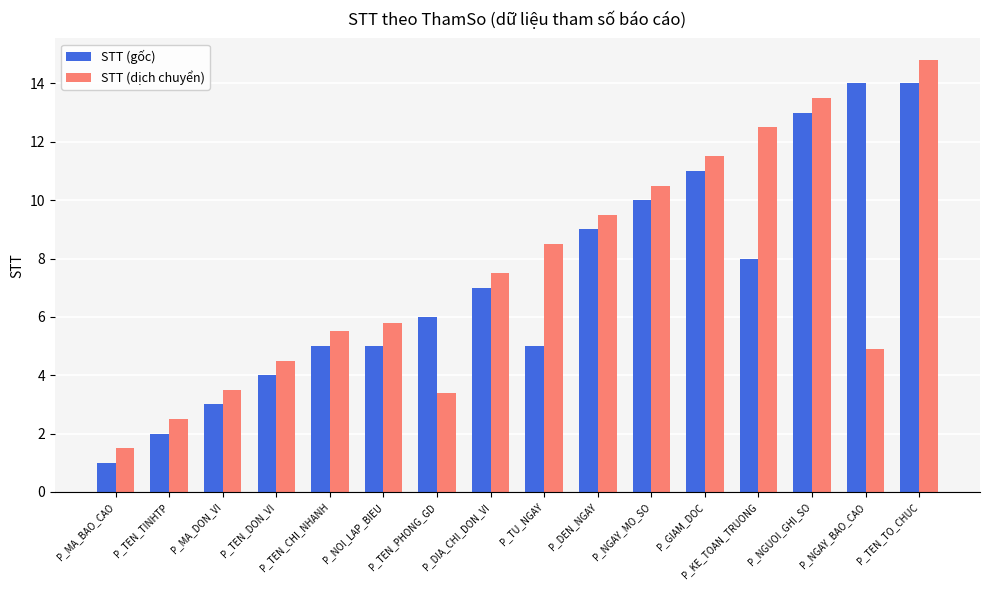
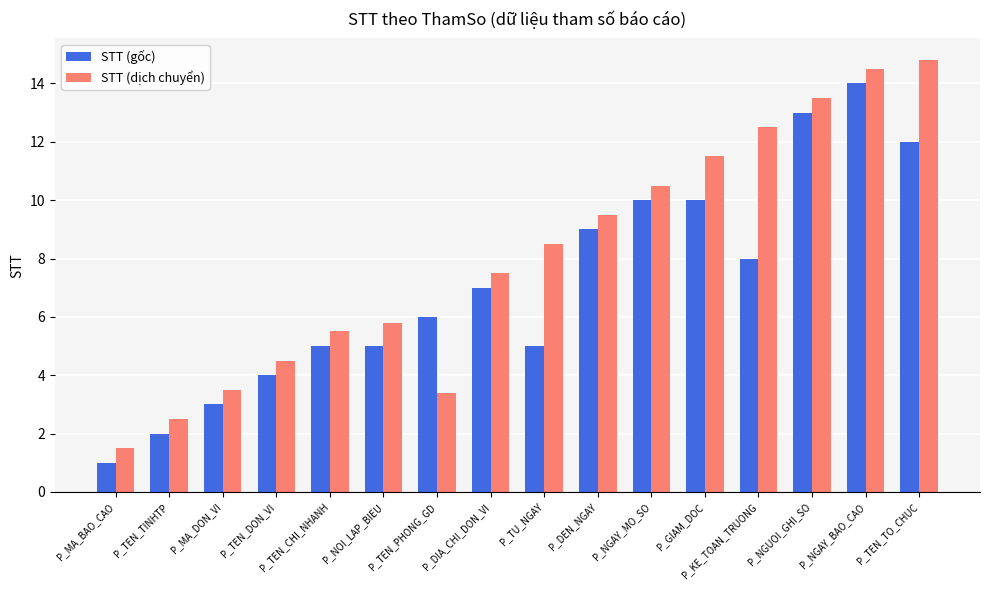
STT (gốc), P_GIAM_DOC: 11 -> 10
STT (dịch chuyển), P_NGAY_BAO_CAO: 4.9 -> 14.5
STT (gốc), P_TEN_TO_CHUC: 14 -> 12
